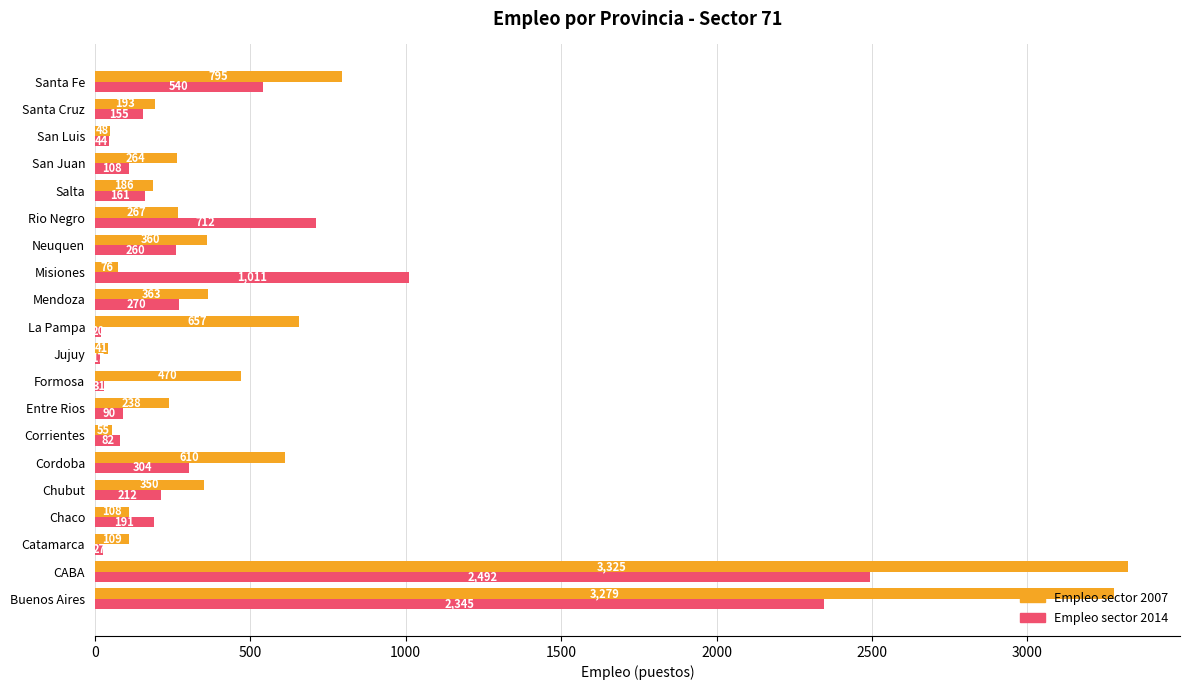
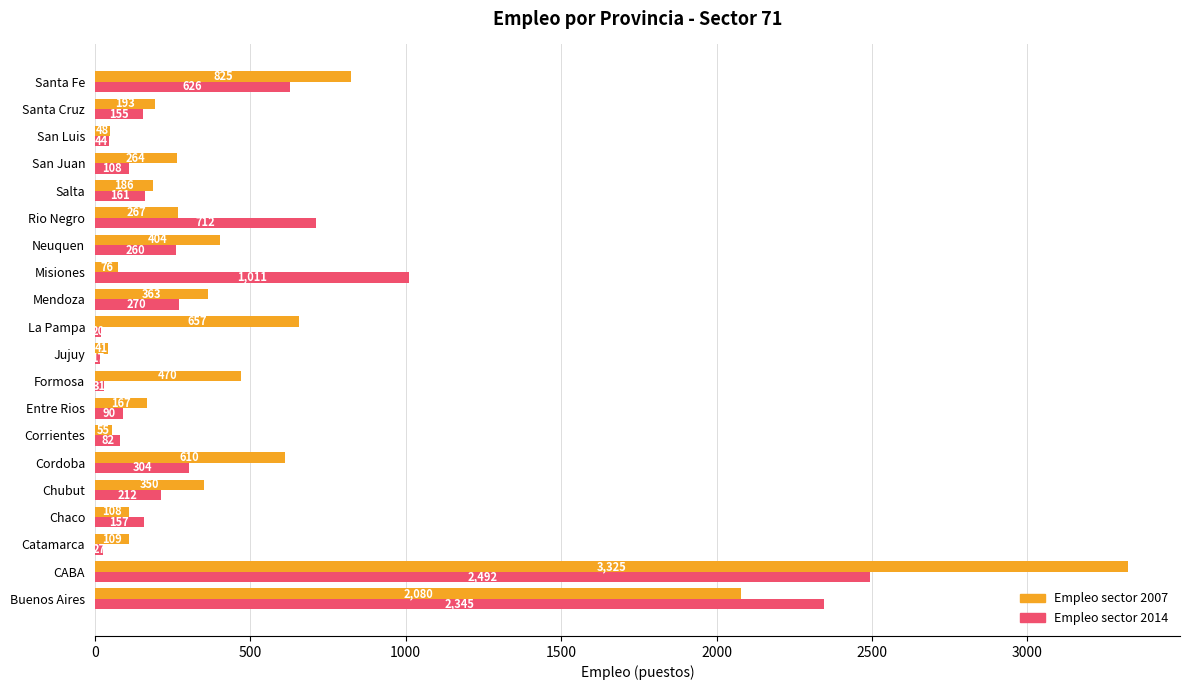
Empleo sector 2007, Santa Fe: 795 -> 825
Empleo sector 2014, Santa Fe: 540 -> 626
Empleo sector 2007, Neuquen: 360 -> 404
Empleo sector 2007, Entre Rios: 238 -> 167
Empleo sector 2014, Chaco: 191 -> 157
Empleo sector 2007, Buenos Aires: 3,279 -> 2,080
